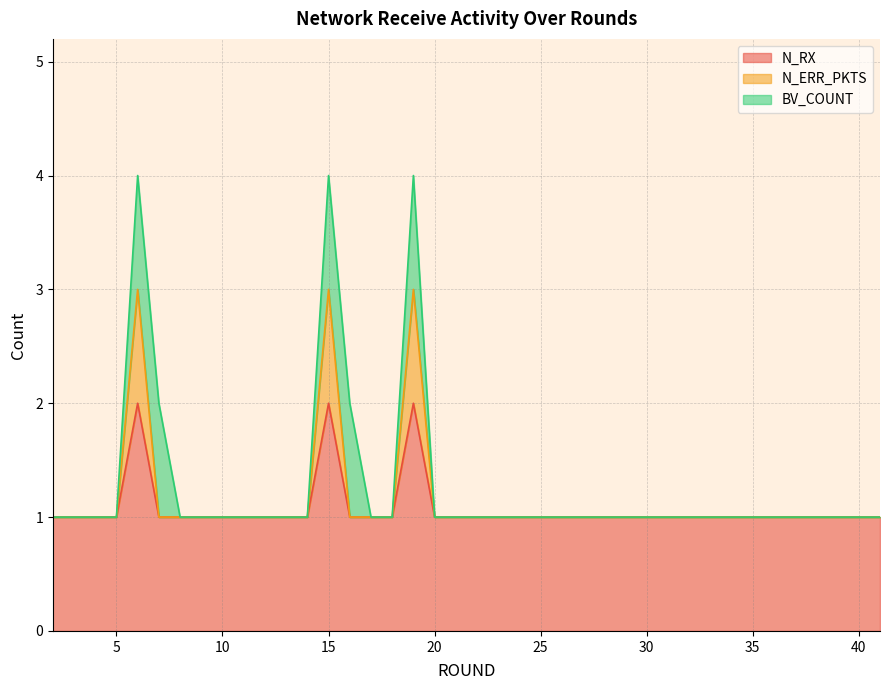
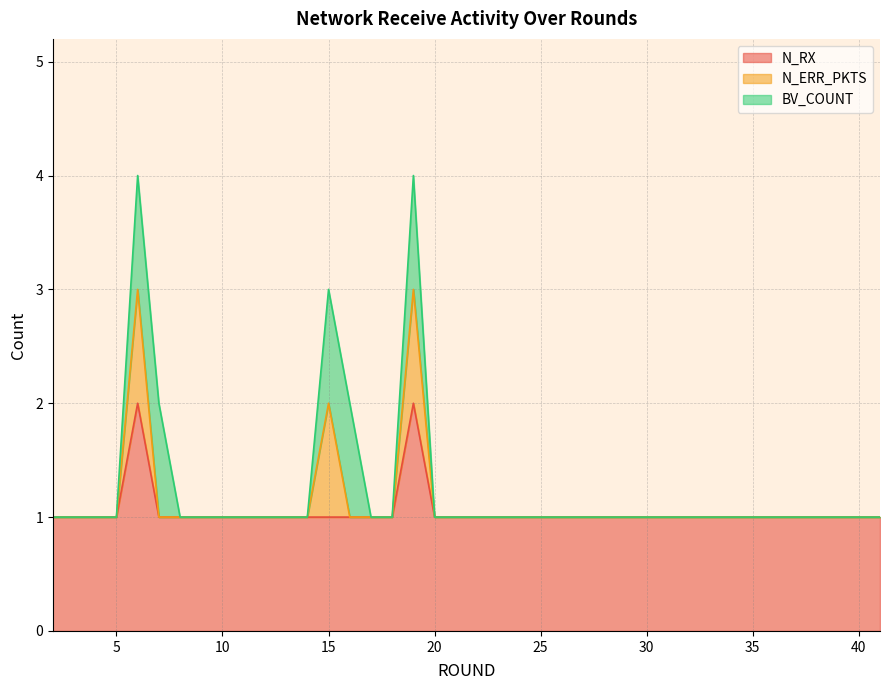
N_RX, 15: 2 -> 1
